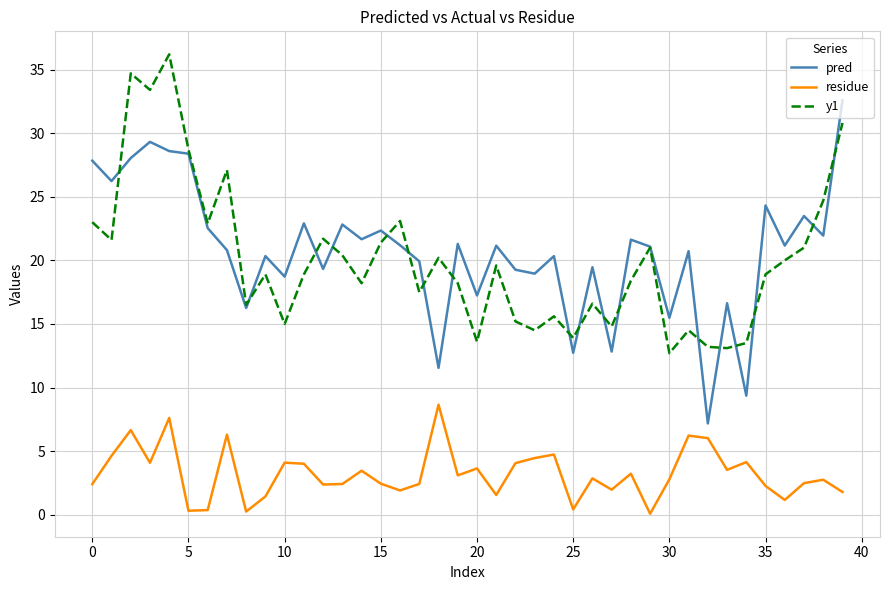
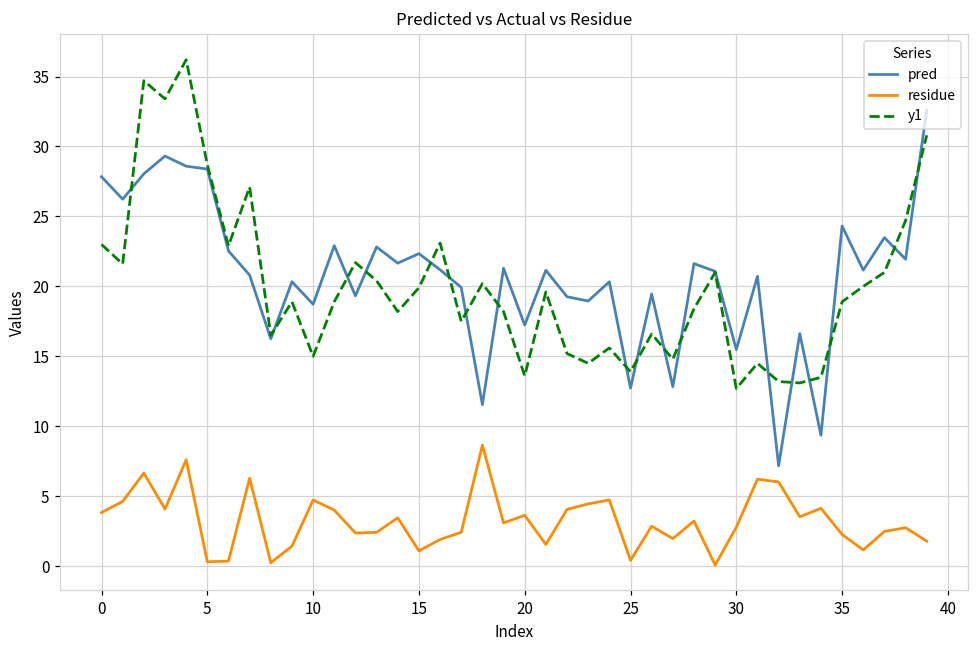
residue, 0: 2.4 -> 3.8
residue, 10: 4.1 -> 4.7
residue, 15: 2.4 -> 1.1
y1, 15: 21.4 -> 19.9
